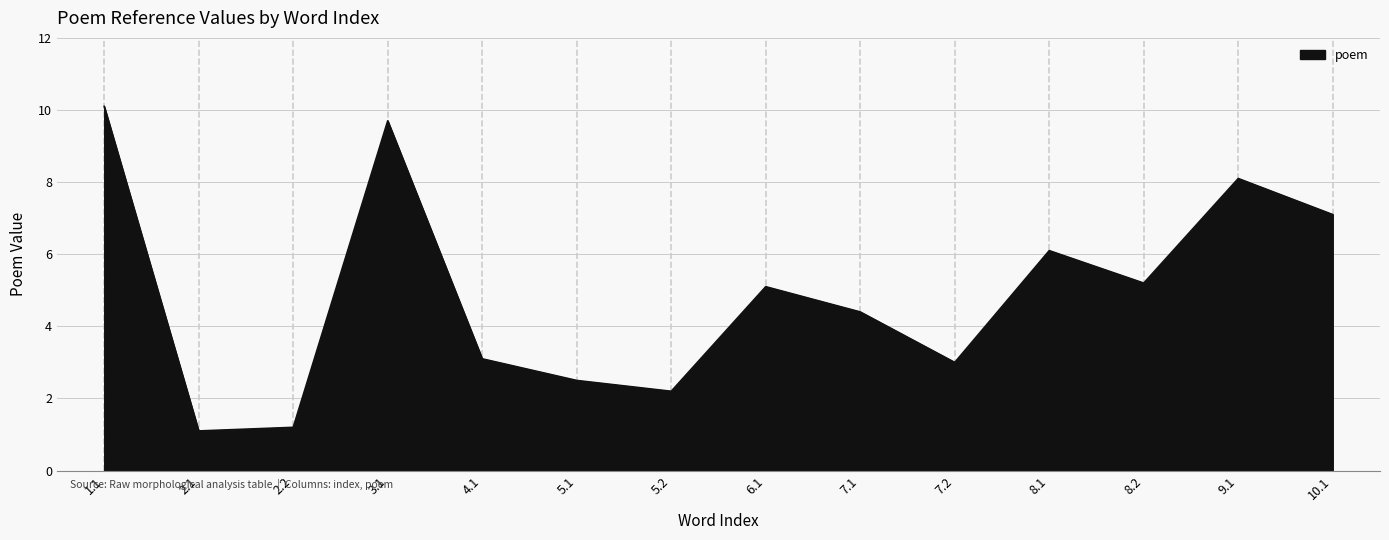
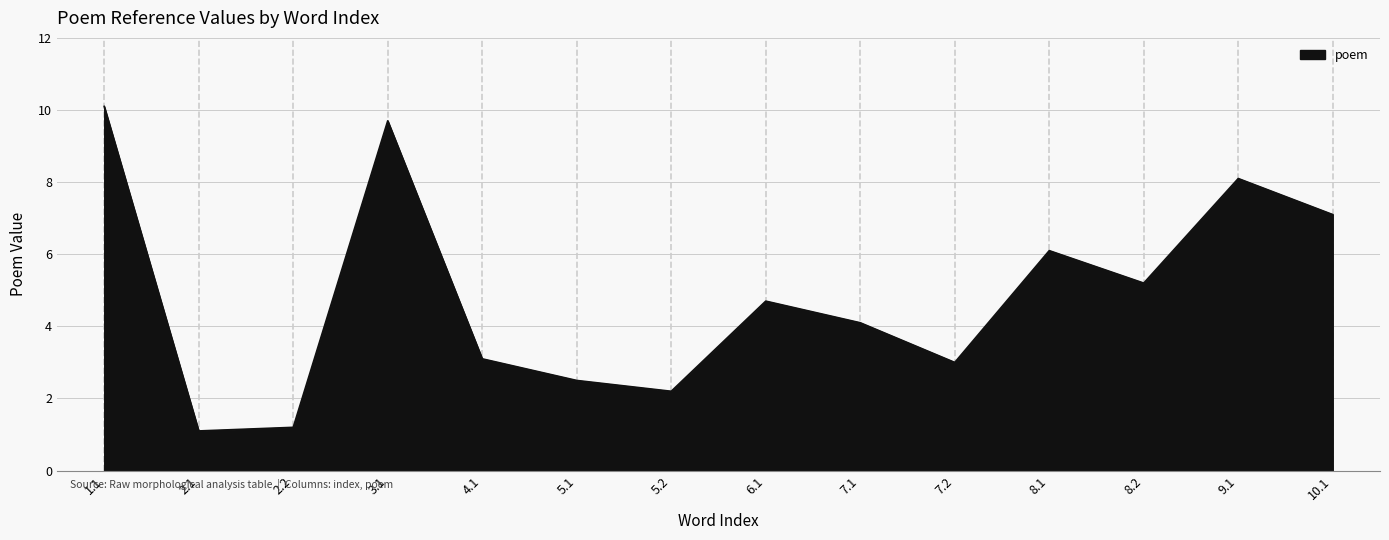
6.1: 5.1 -> 4.7
7.1: 4.4 -> 4.1
